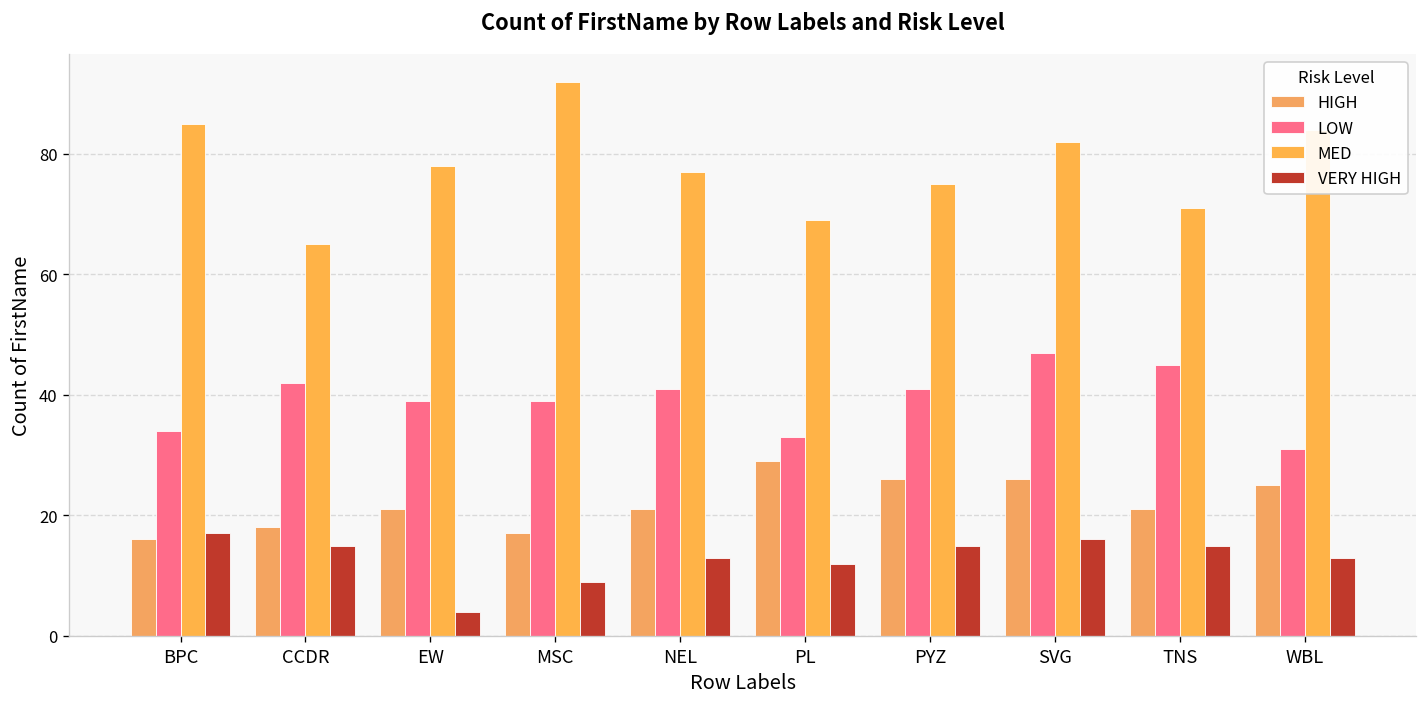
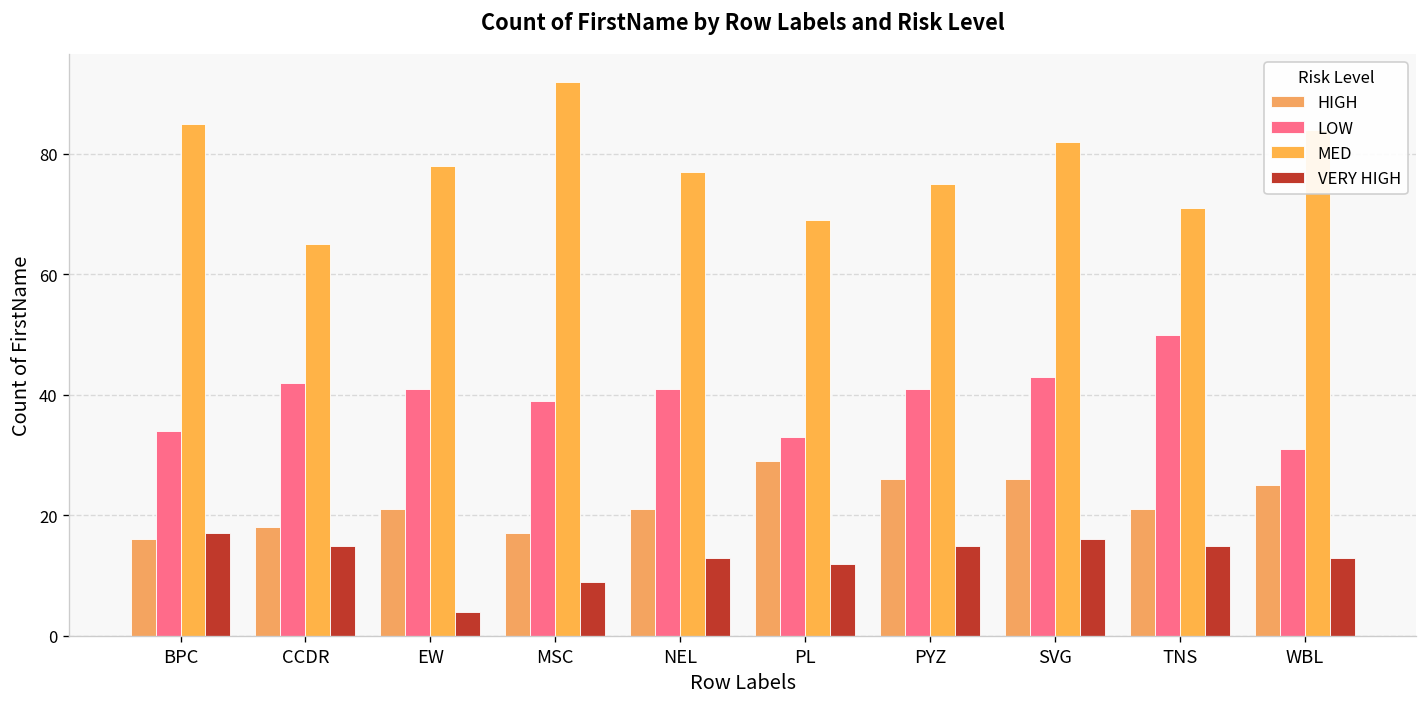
LOW, EW: 39 -> 41
LOW, SVG: 47 -> 43
LOW, TNS: 45 -> 50
